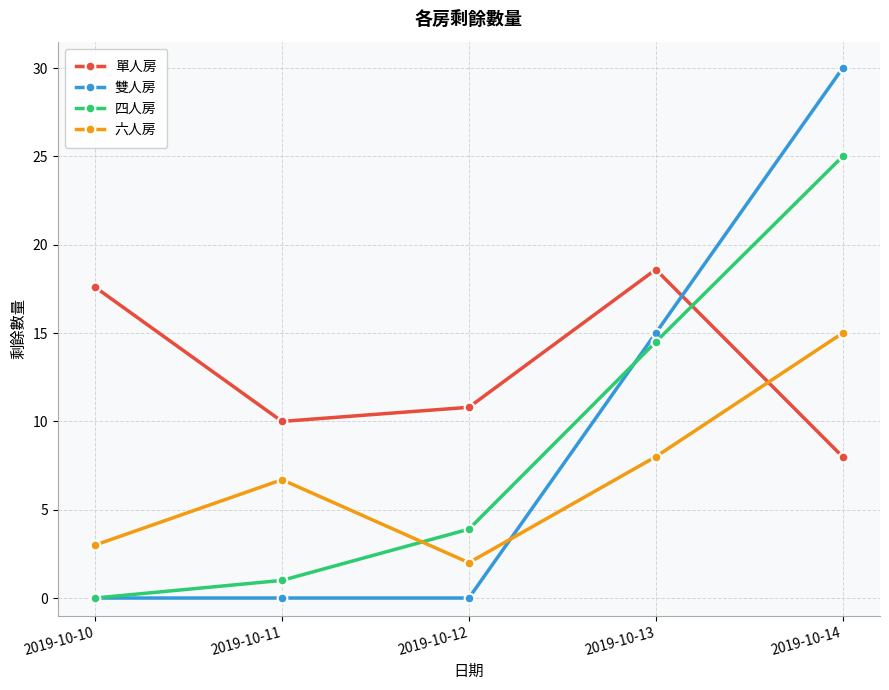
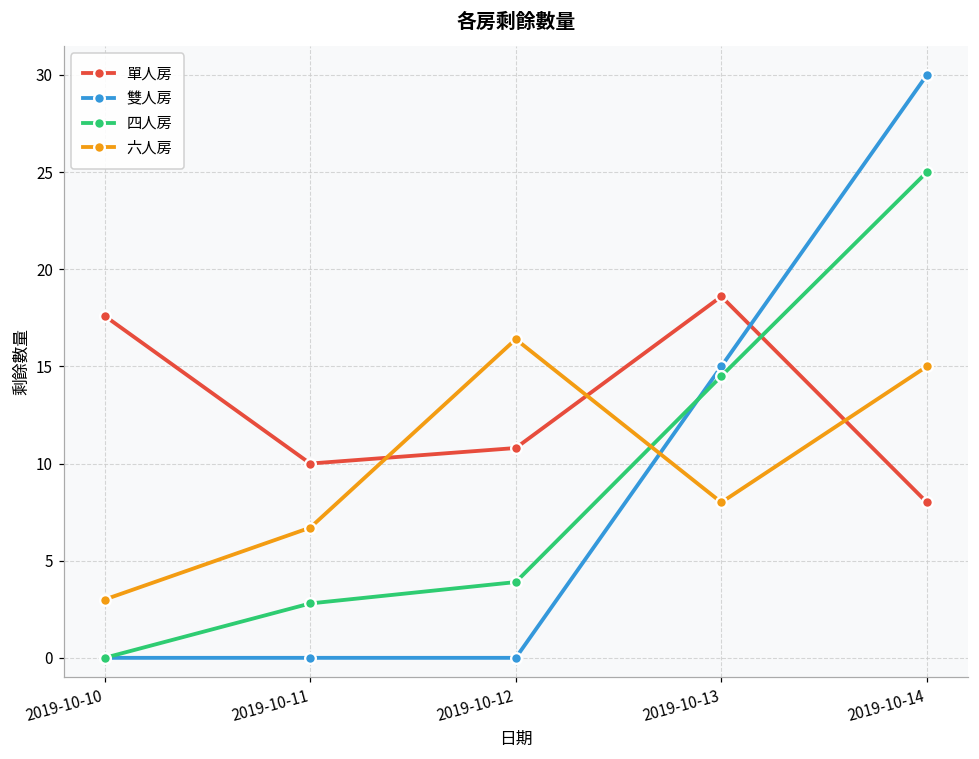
四人房, 2019-10-11: 1.0 -> 2.8
六人房, 2019-10-12: 2.0 -> 16.4
